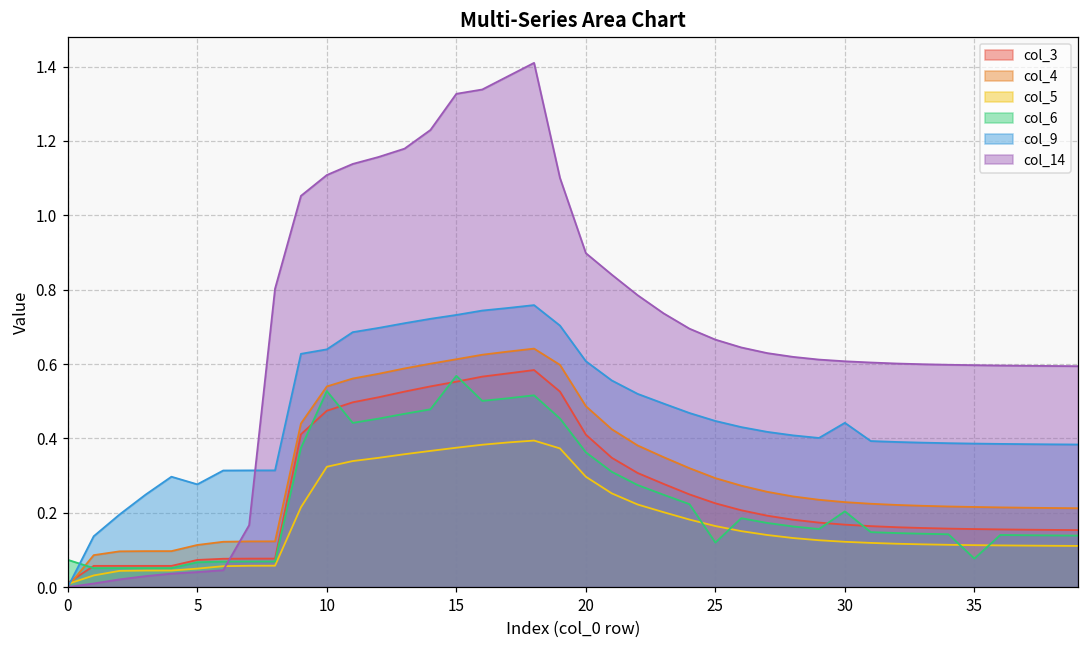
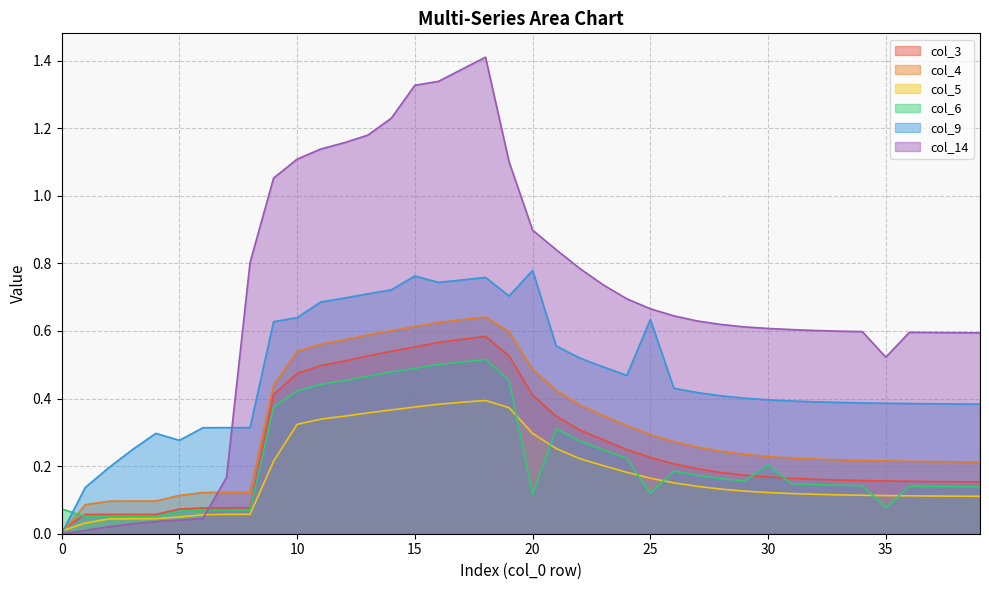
col_6, 10: 0.53 -> 0.42
col_6, 15: 0.57 -> 0.49
col_9, 15: 0.73 -> 0.76
col_6, 20: 0.36 -> 0.12
col_9, 20: 0.61 -> 0.78
col_9, 25: 0.45 -> 0.63
col_9, 30: 0.44 -> 0.40
col_14, 35: 0.60 -> 0.52
